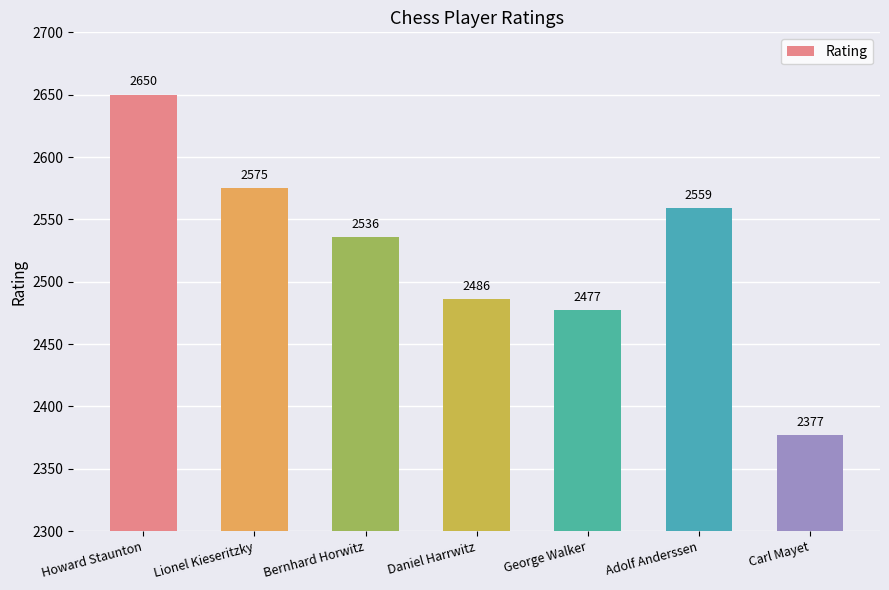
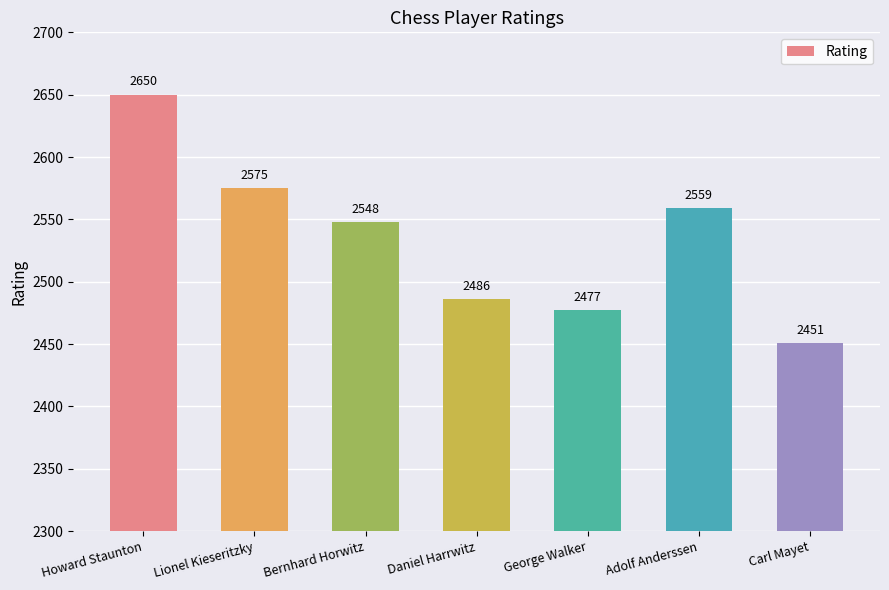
Bernhard Horwitz: 2536 -> 2548
Carl Mayet: 2377 -> 2451
